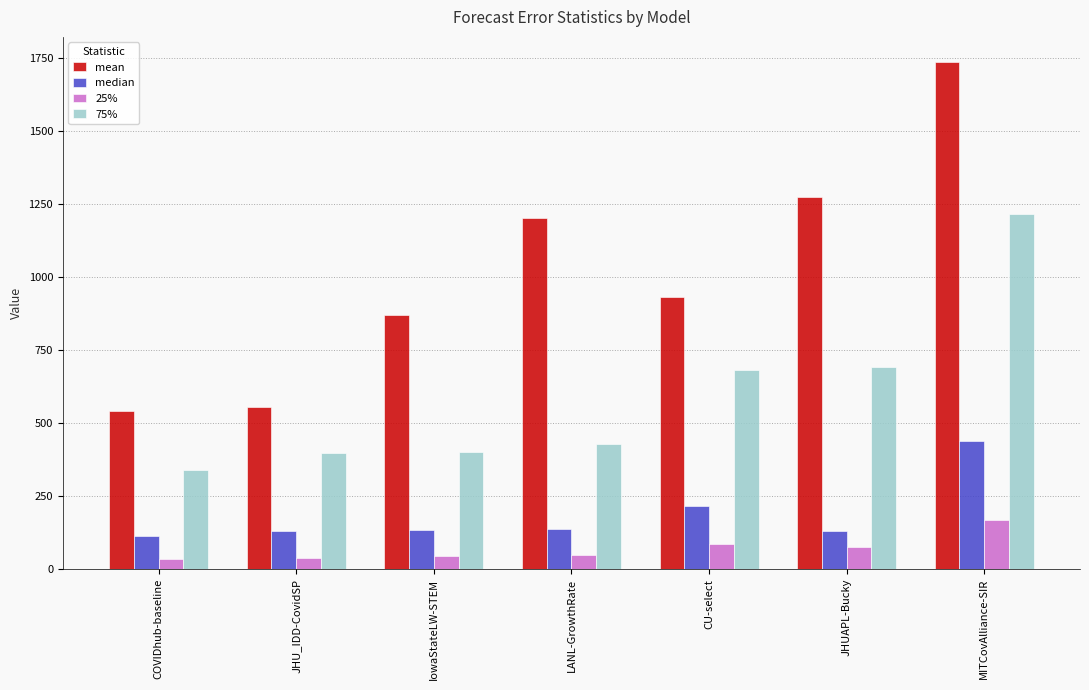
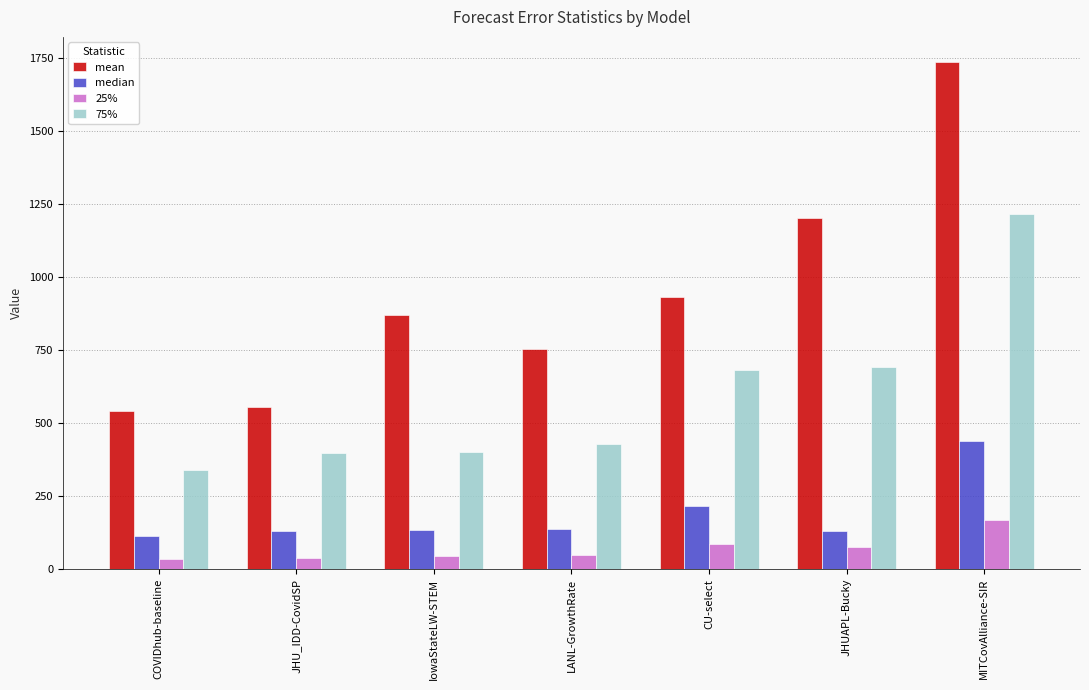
mean, LANL-GrowthRate: 1200 -> 750
mean, JHUAPL-Bucky: 1270 -> 1200
